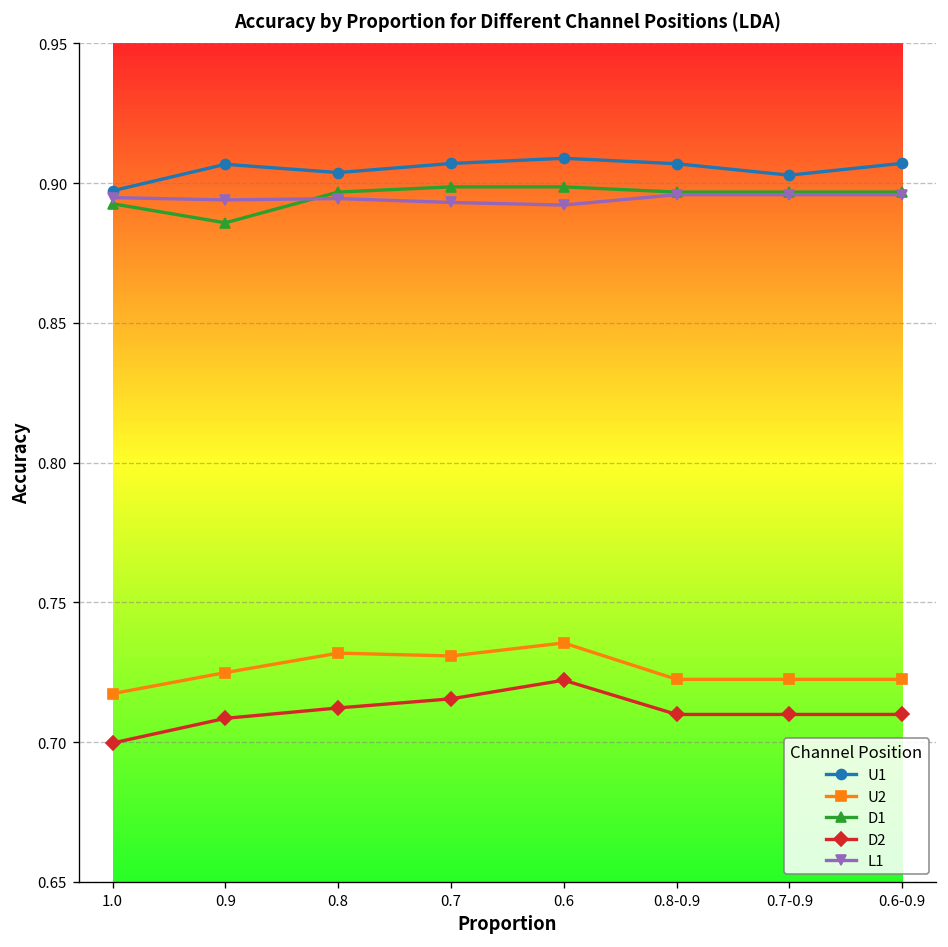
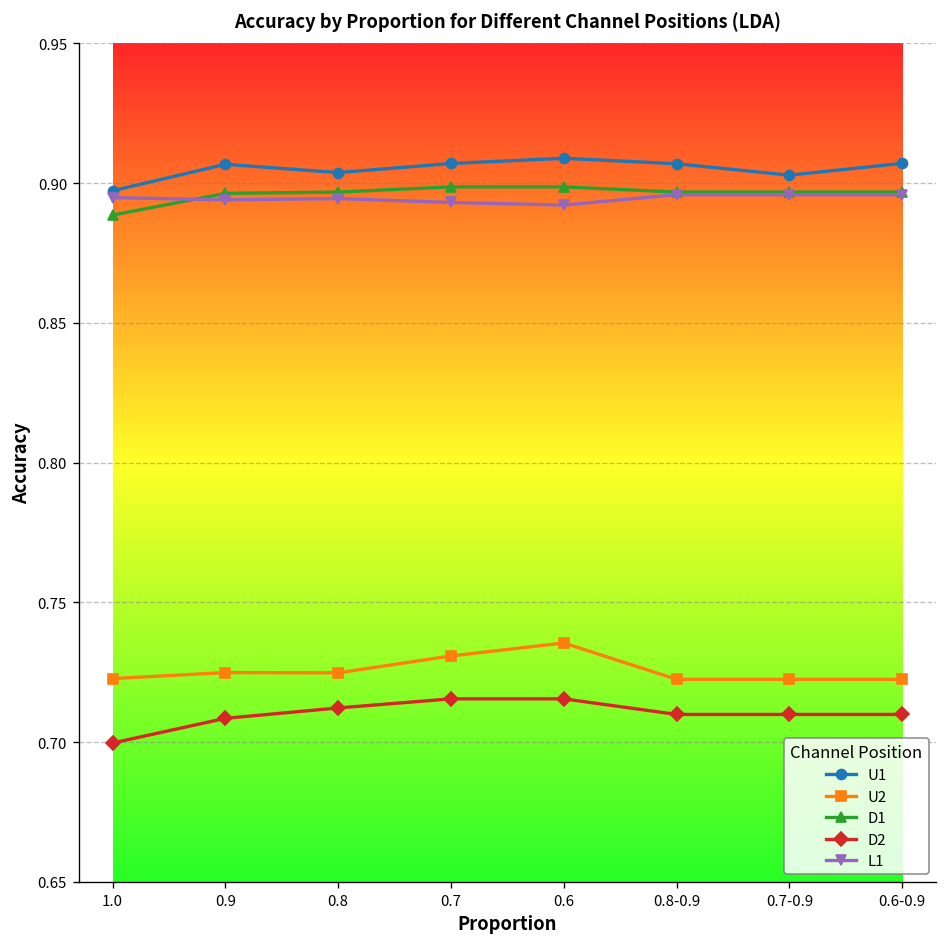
U2, 1.0: 0.717 -> 0.723
D1, 1.0: 0.893 -> 0.889
D1, 0.9: 0.886 -> 0.896
U2, 0.8: 0.732 -> 0.725
D2, 0.6: 0.722 -> 0.715
